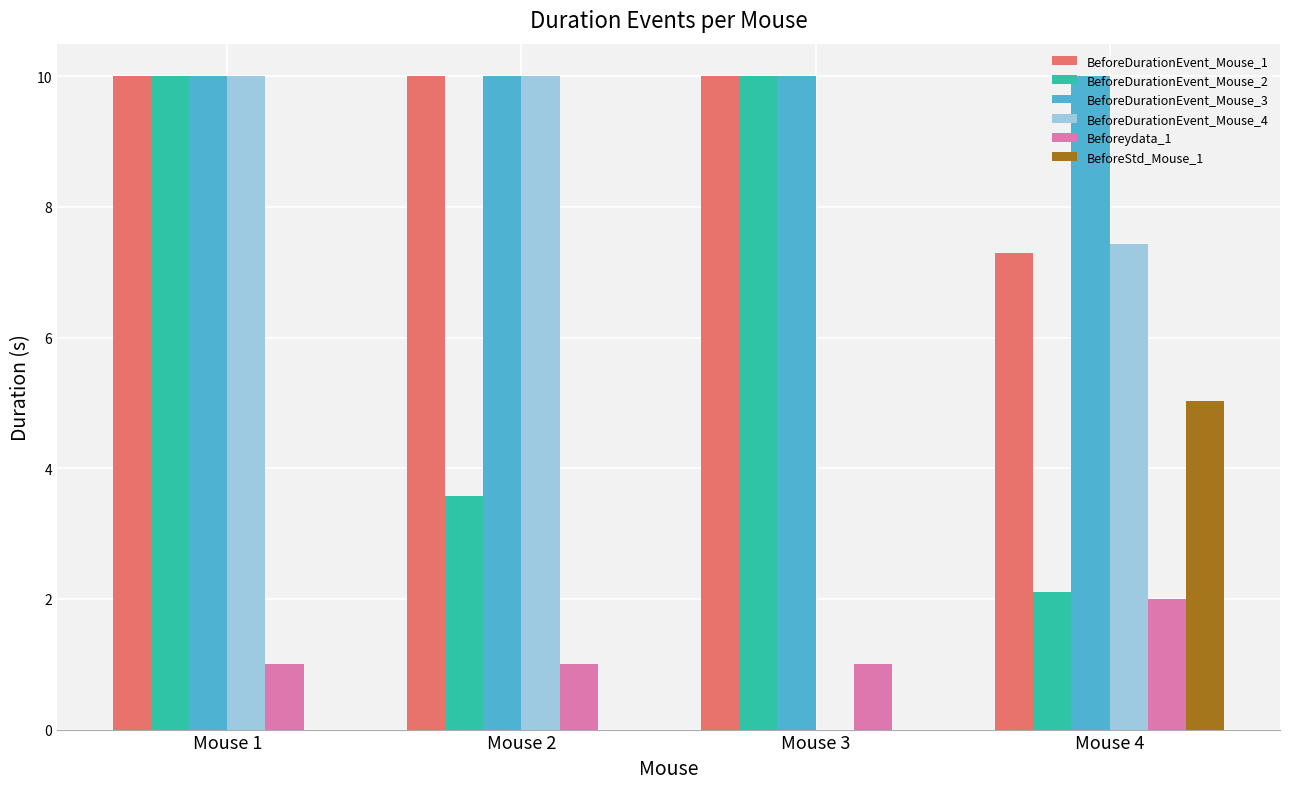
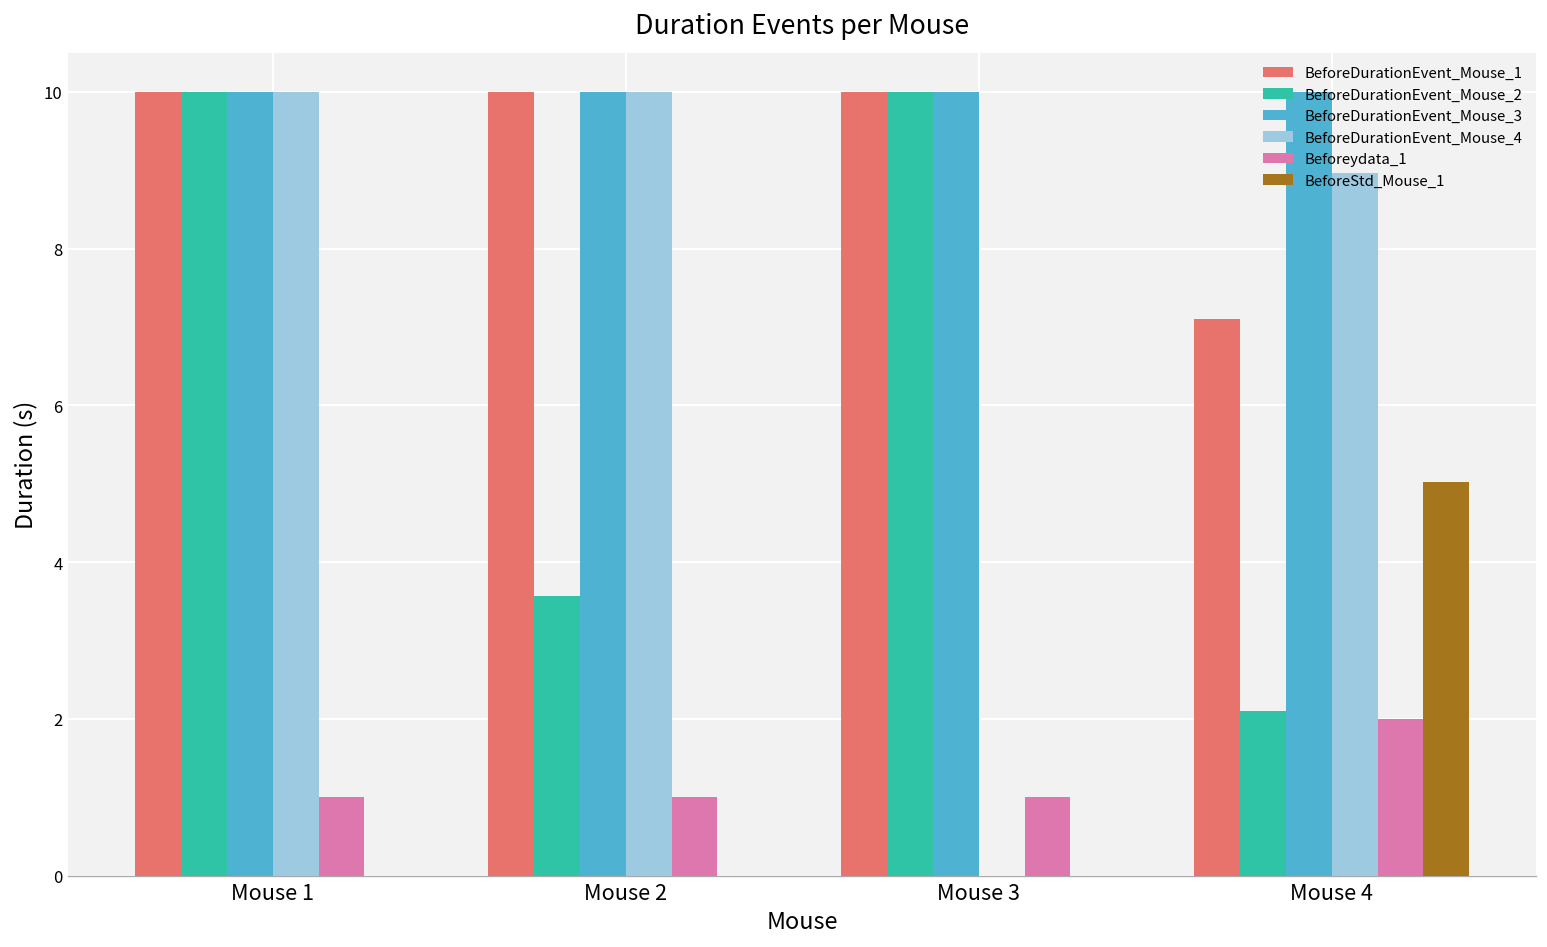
BeforeDurationEvent_Mouse_1, Mouse 4: 7.3 -> 7.1
BeforeDurationEvent_Mouse_4, Mouse 4: 7.4 -> 9.0
